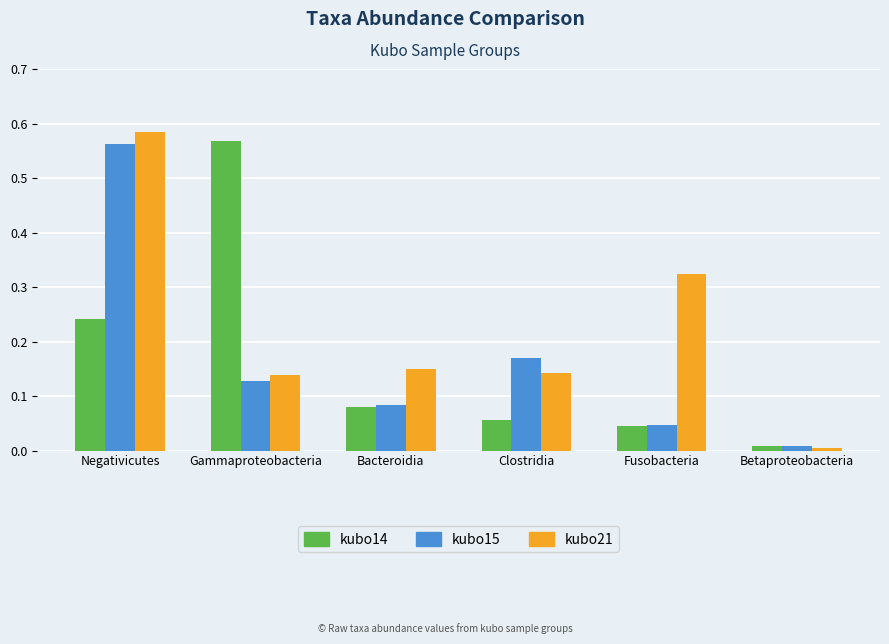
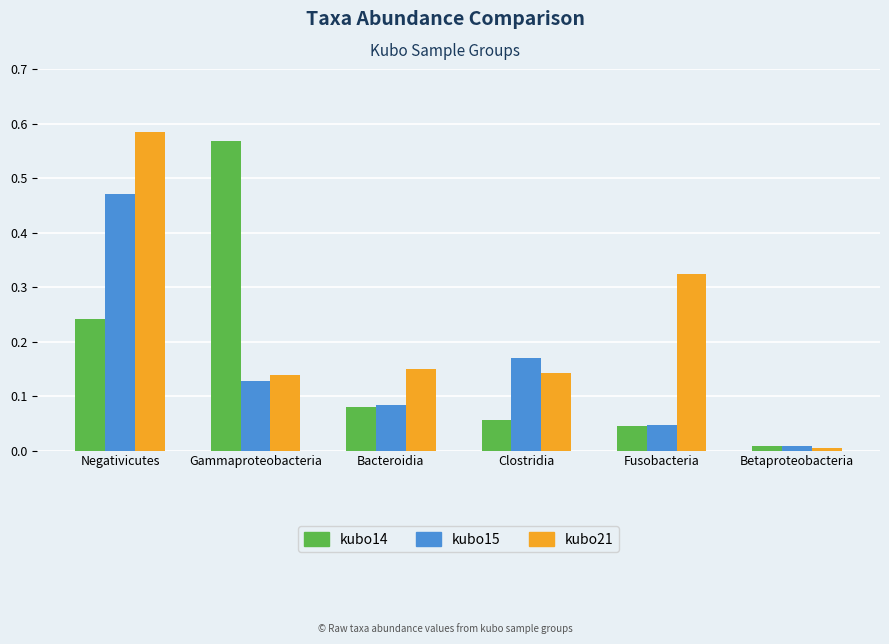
kubo15, Negativicutes: 0.56 -> 0.47
